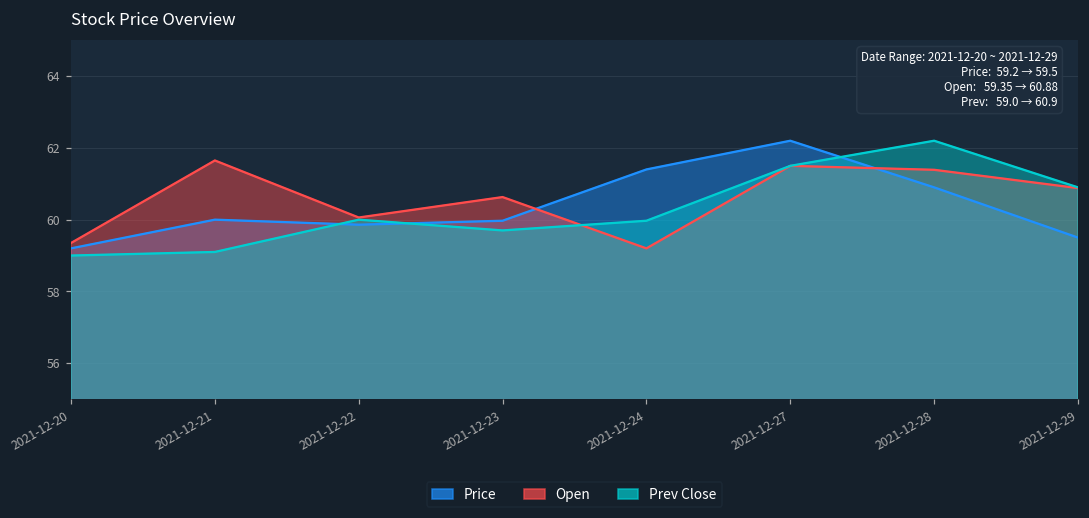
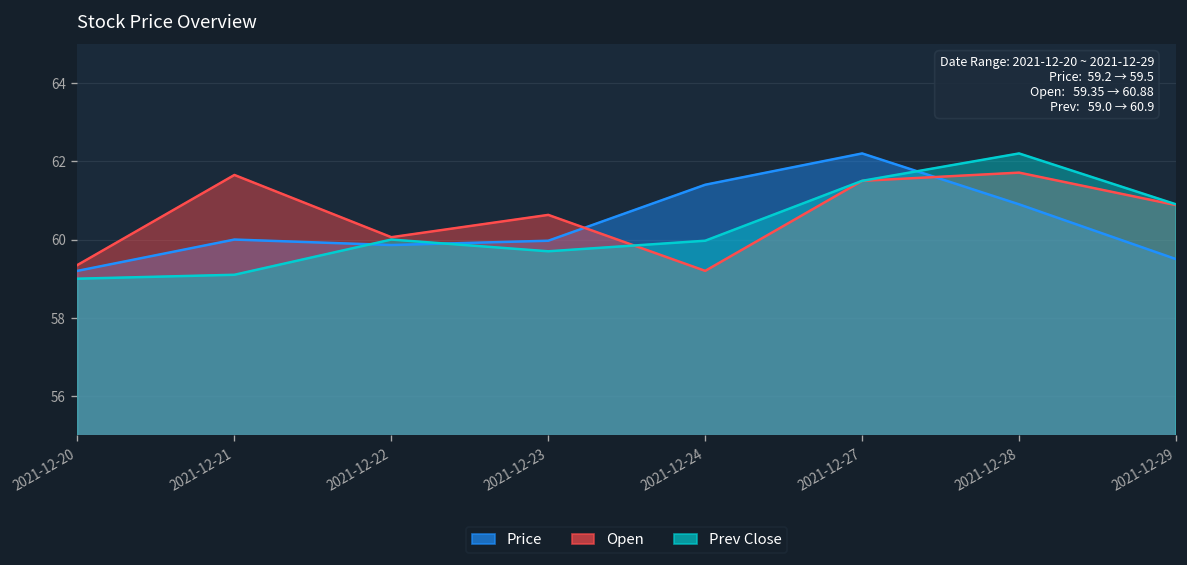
Open, 2021-12-28: 61.4 -> 61.7
